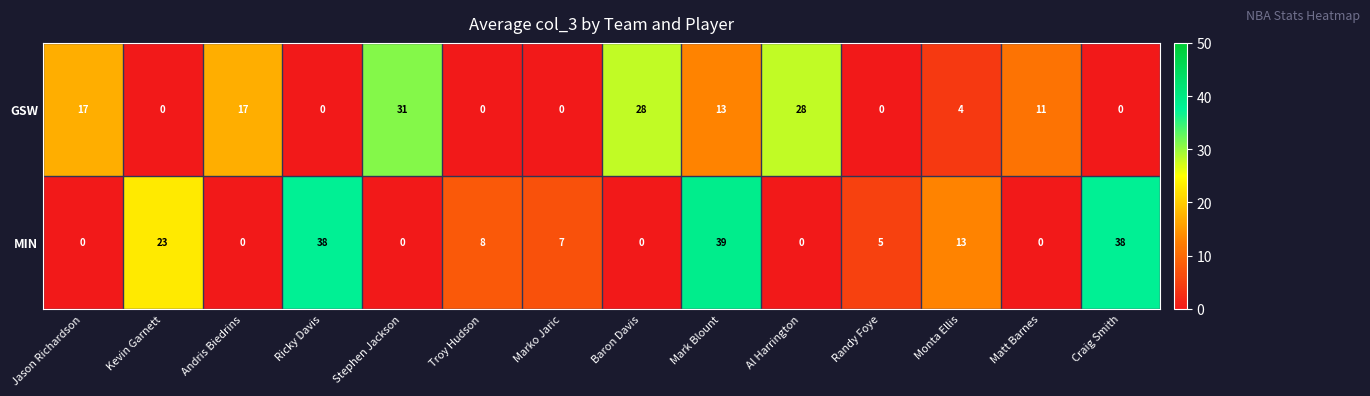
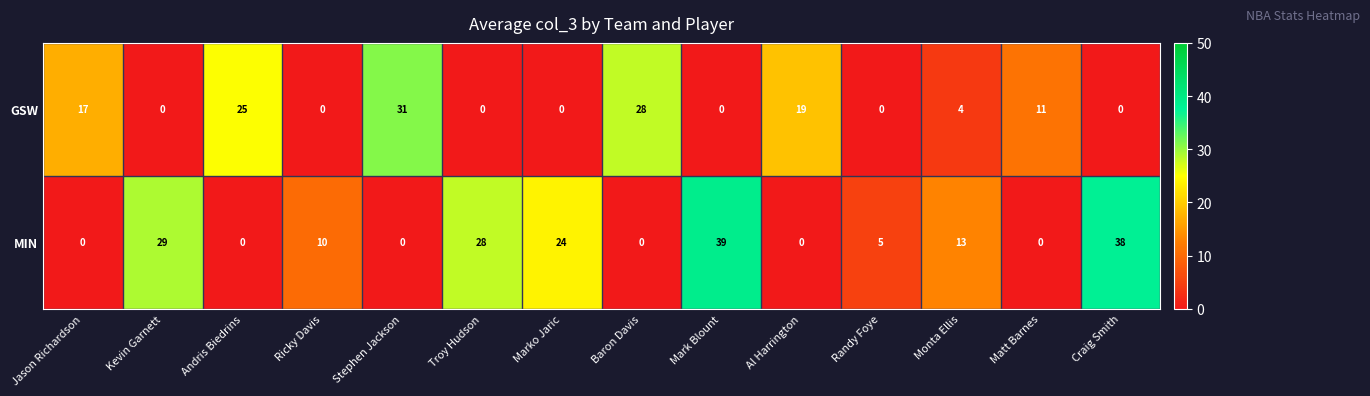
GSW, Andris Biedrins: 17 -> 25
GSW, Mark Blount: 13 -> 0
GSW, Al Harrington: 28 -> 19
MIN, Kevin Garnett: 23 -> 29
MIN, Ricky Davis: 38 -> 10
MIN, Troy Hudson: 8 -> 28
MIN, Marko Jaric: 7 -> 24
